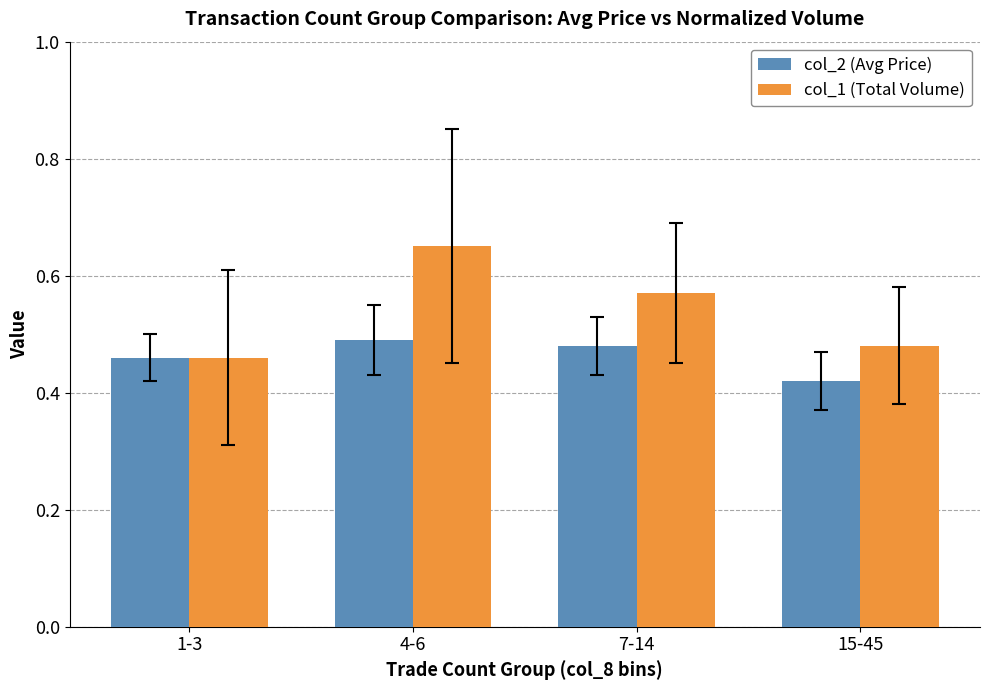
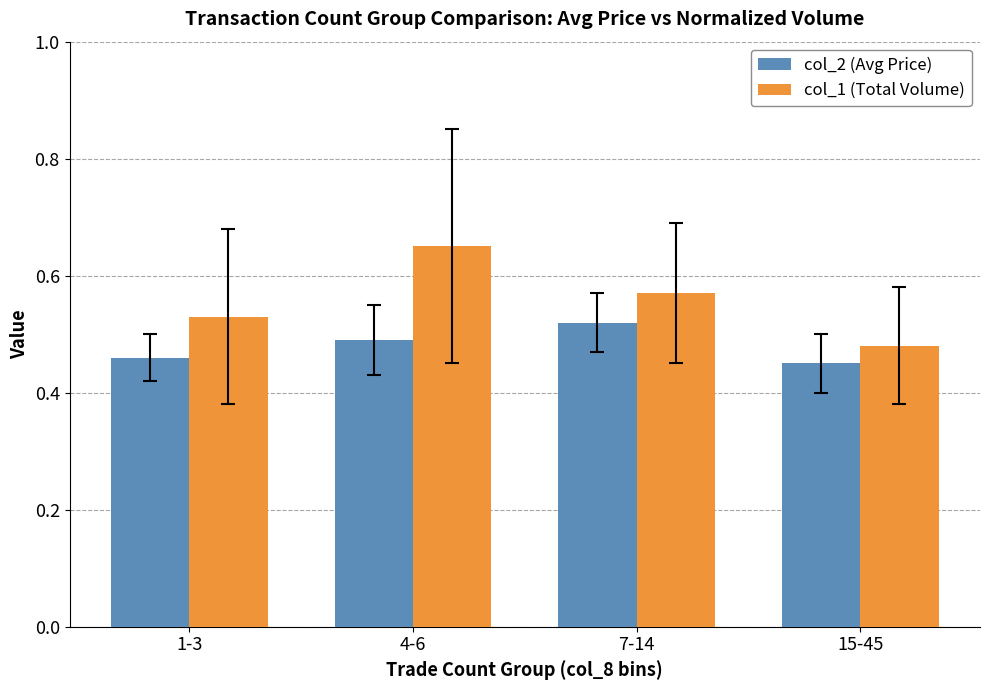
col_1 (Total Volume), 1-3: 0.46 -> 0.53
col_2 (Avg Price), 7-14: 0.48 -> 0.52
col_2 (Avg Price), 15-45: 0.42 -> 0.45
